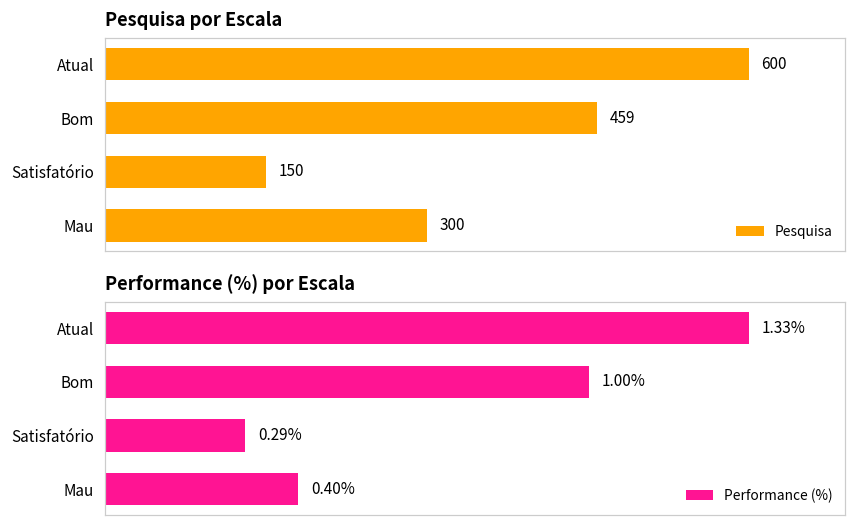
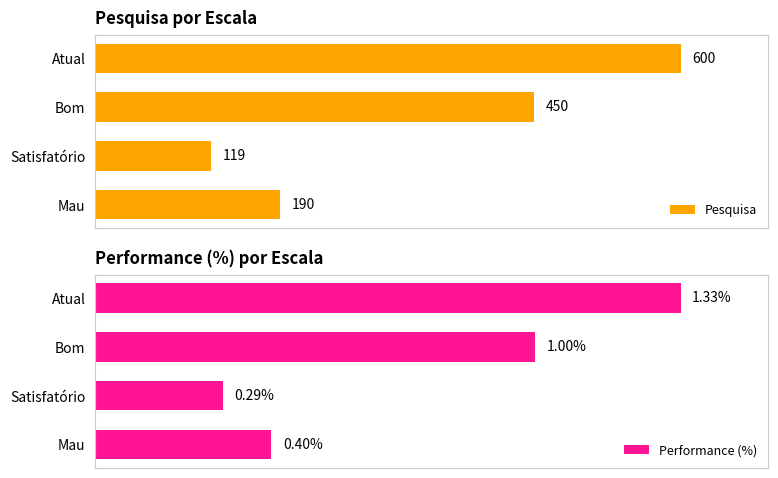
Pesquisa por Escala, Bom: 459 -> 450
Pesquisa por Escala, Satisfatório: 150 -> 119
Pesquisa por Escala, Mau: 300 -> 190
